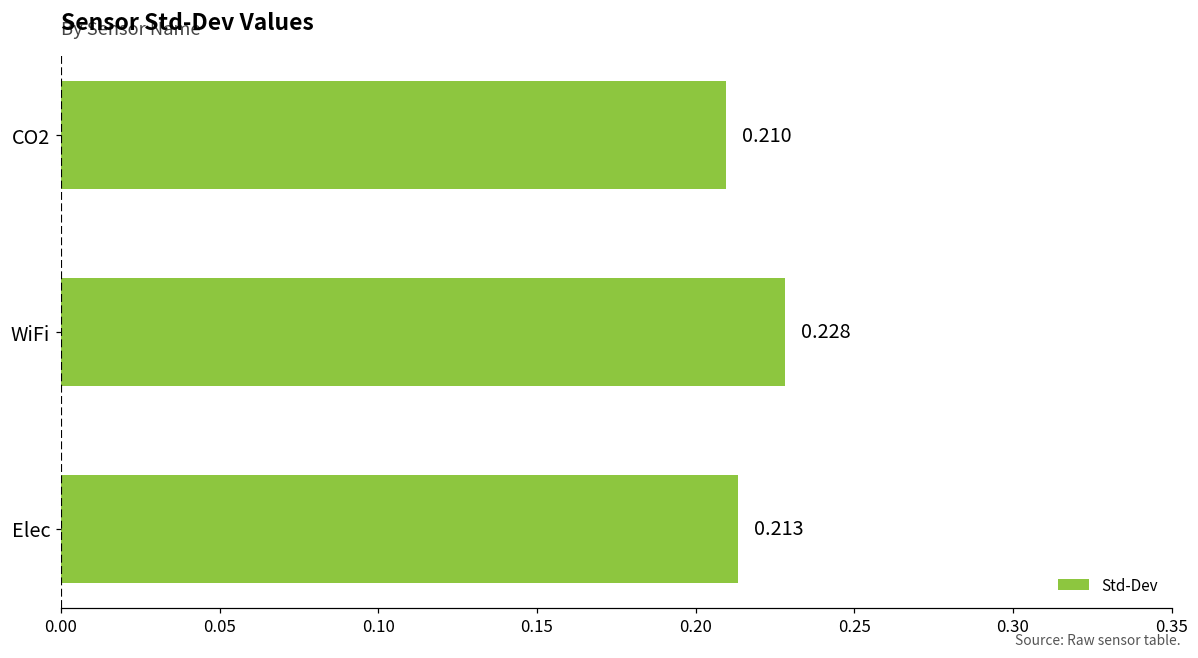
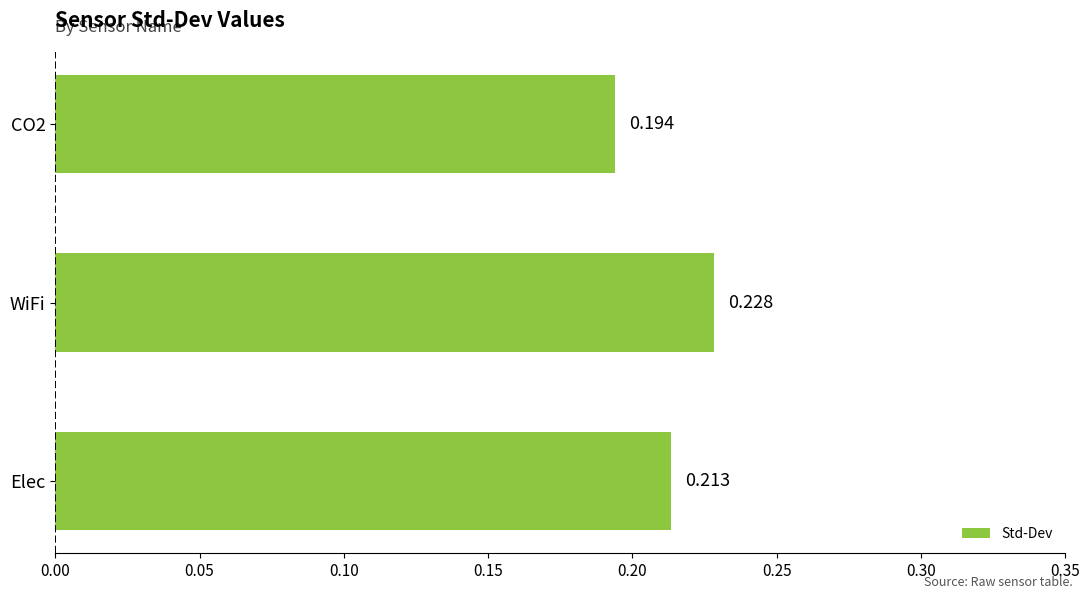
CO2: 0.210 -> 0.194
